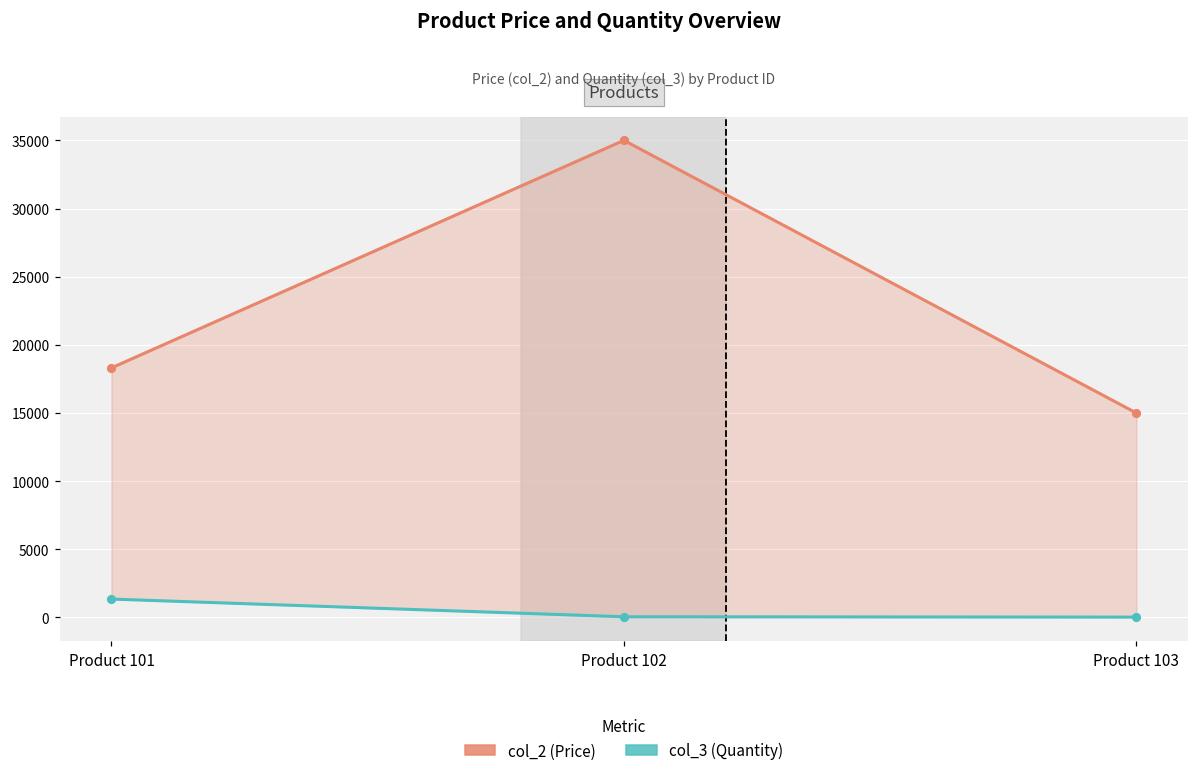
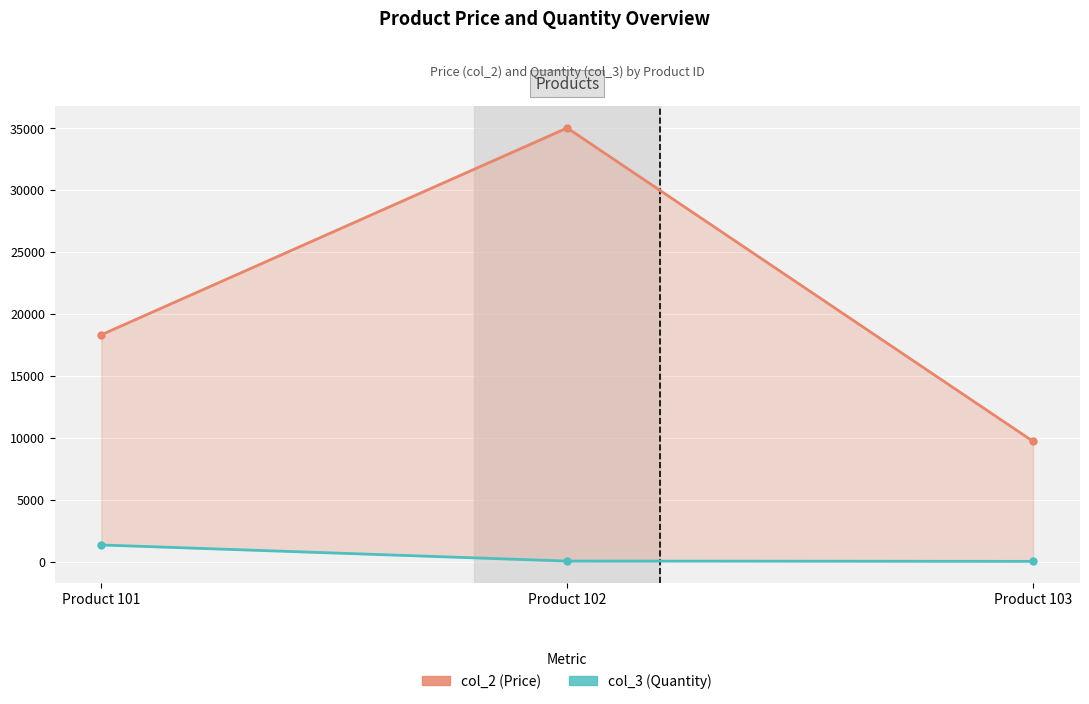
col_2 (Price), Product 103: 15000 -> 9700
